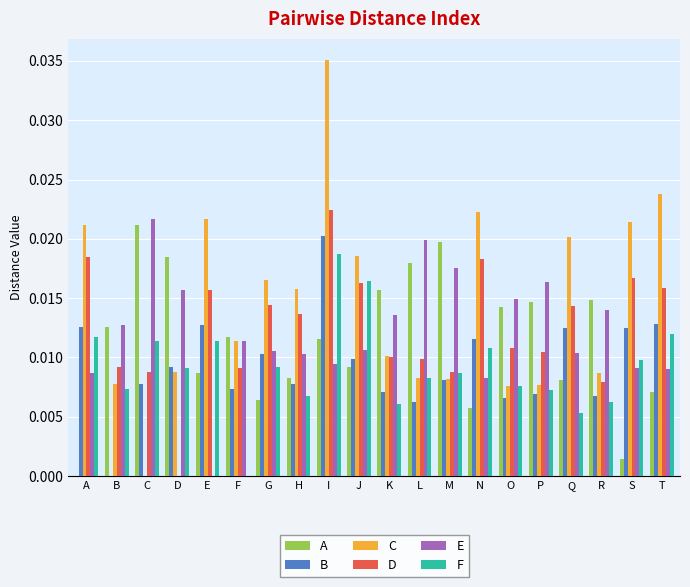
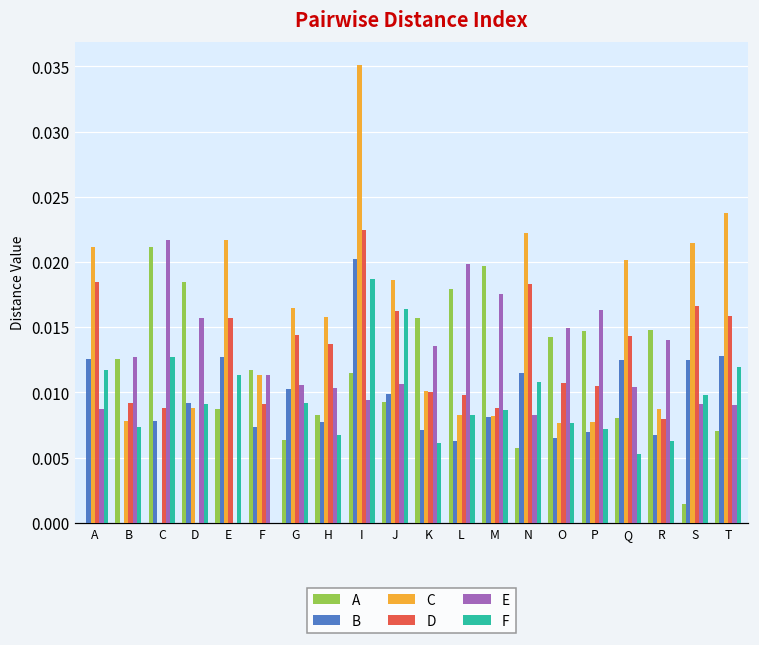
F, C: 0.0114 -> 0.0127
